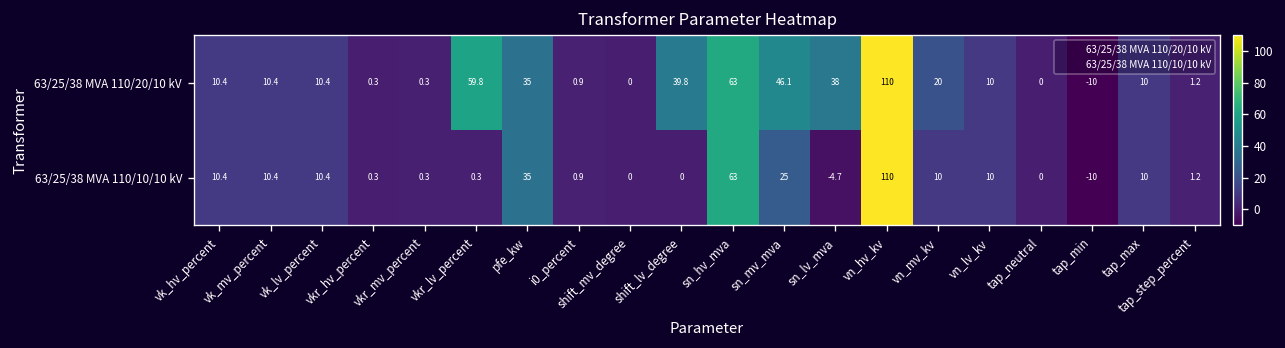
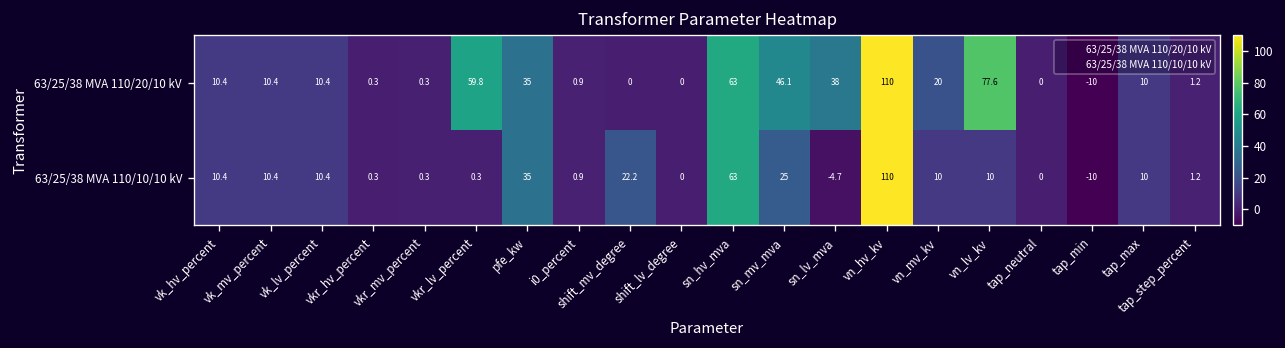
63/25/38 MVA 110/20/10 kV, shift_lv_degree: 39.8 -> 0
63/25/38 MVA 110/20/10 kV, vn_lv_kv: 10 -> 77.6
63/25/38 MVA 110/10/10 kV, shift_mv_degree: 0 -> 22.2
